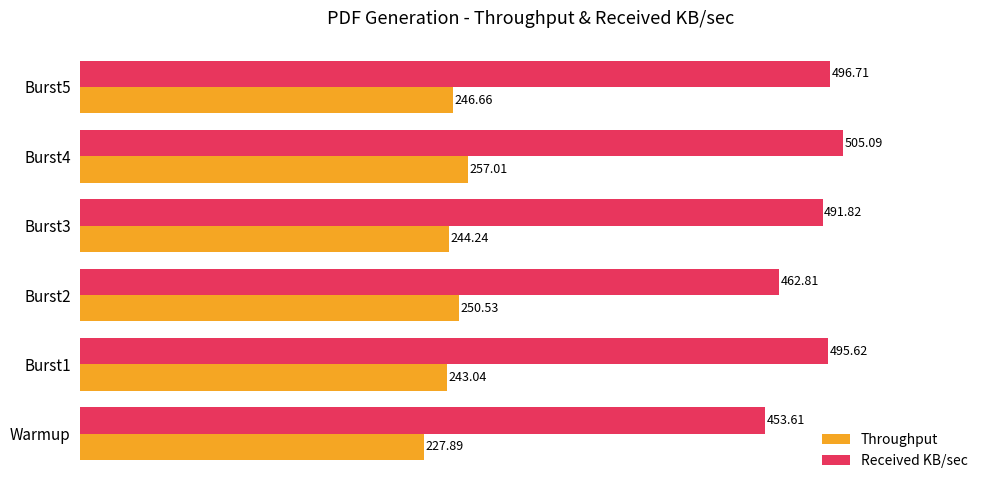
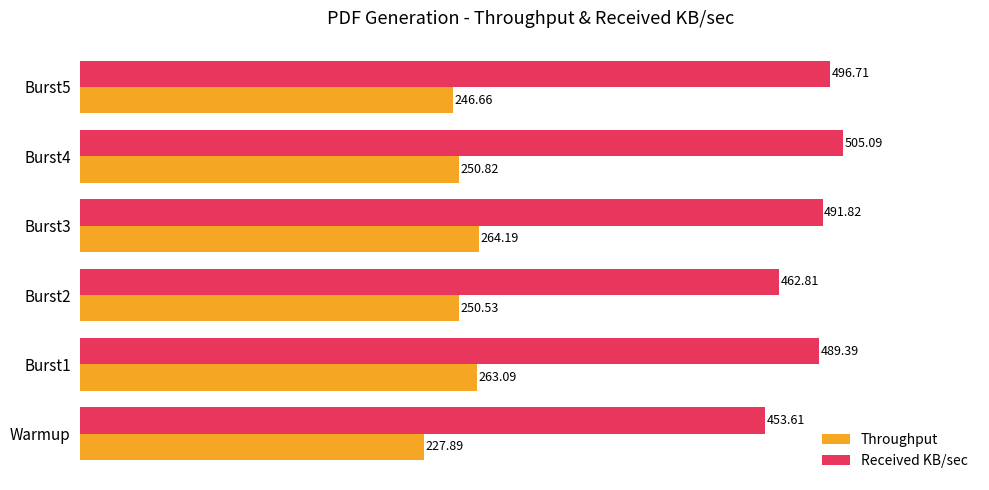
Throughput, Burst4: 257.01 -> 250.82
Throughput, Burst3: 244.24 -> 264.19
Received KB/sec, Burst1: 495.62 -> 489.39
Throughput, Burst1: 243.04 -> 263.09
